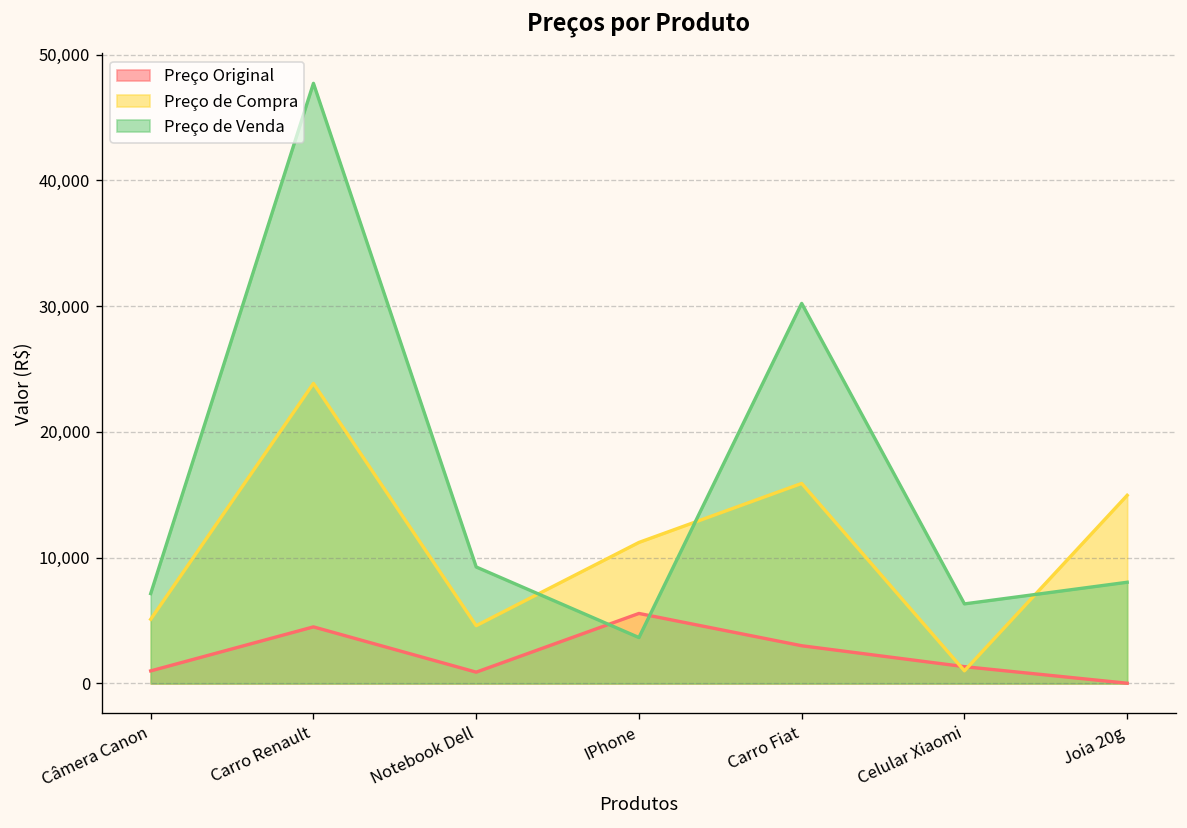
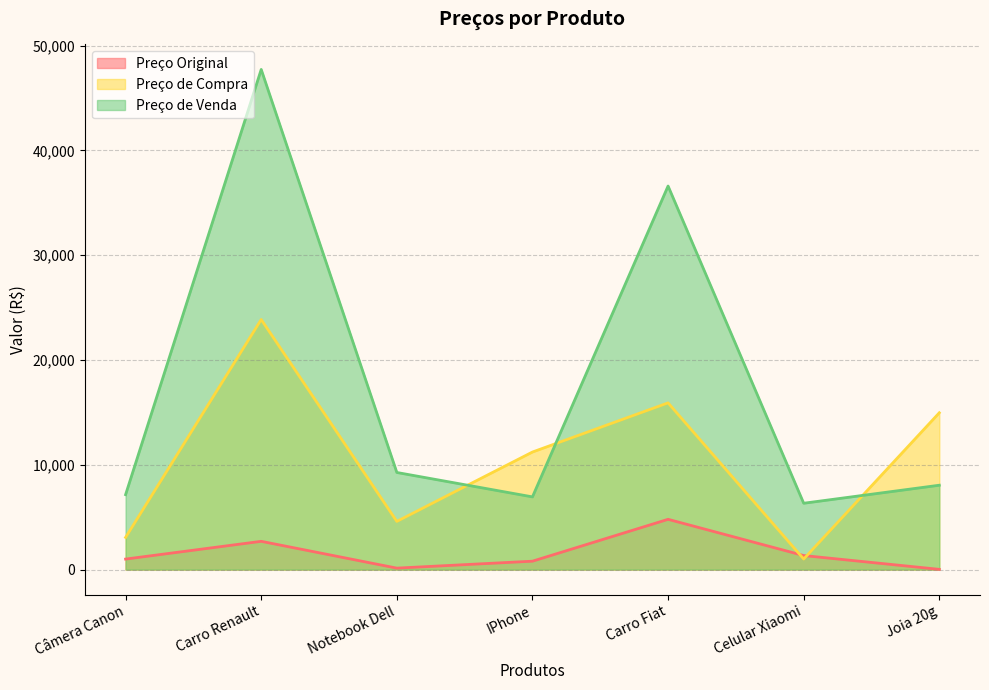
Preço de Compra, Câmera Canon: 5,100 -> 3,100
Preço Original, Carro Renault: 4,500 -> 2,700
Preço Original, Notebook Dell: 900 -> 100
Preço Original, IPhone: 5,600 -> 800
Preço de Venda, IPhone: 3,700 -> 6,900
Preço Original, Carro Fiat: 3,000 -> 4,800
Preço de Venda, Carro Fiat: 30,200 -> 36,600
